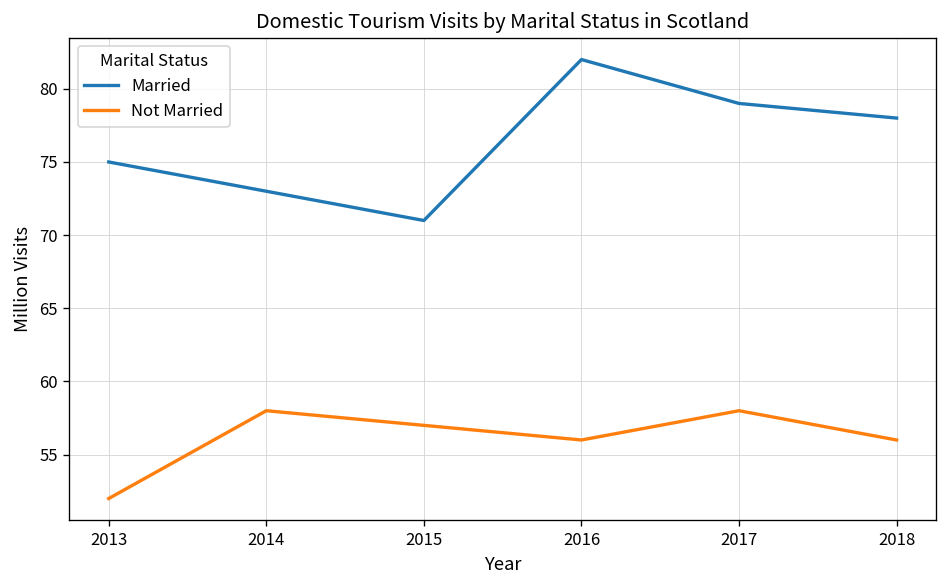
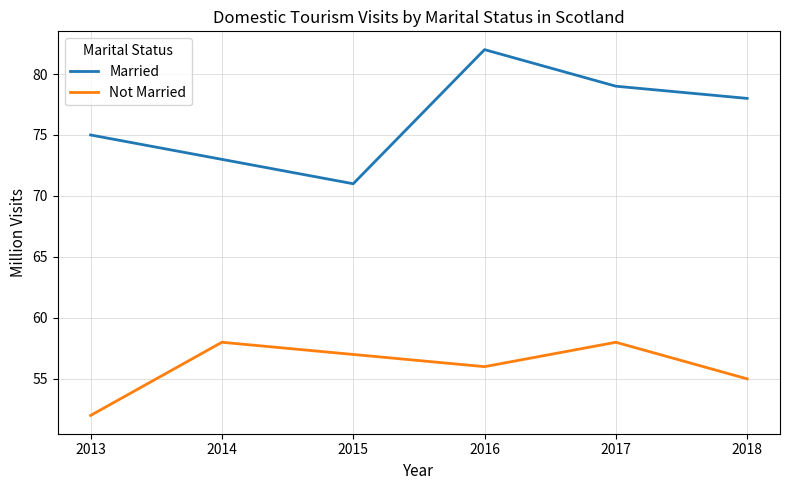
Not Married, 2018: 56 -> 55
